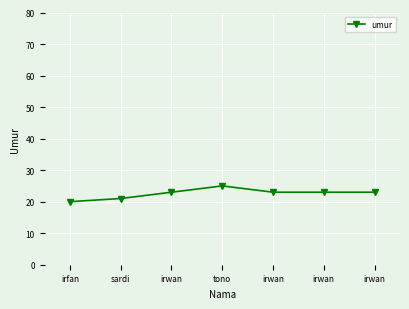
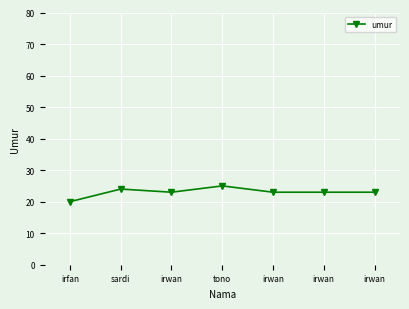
sardi: 21 -> 24
